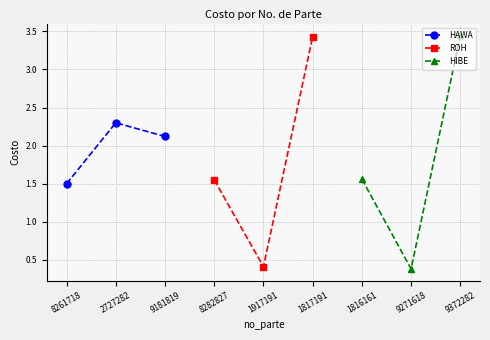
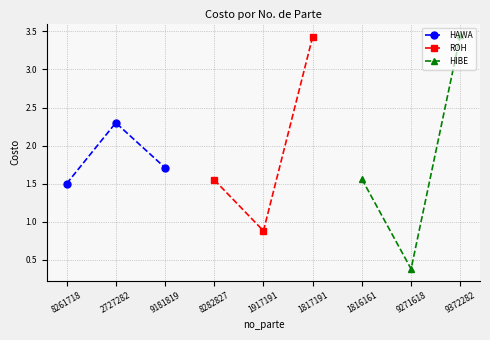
HAWA, 9181819: 2.1 -> 1.7
ROH, 1917191: 0.4 -> 0.9
